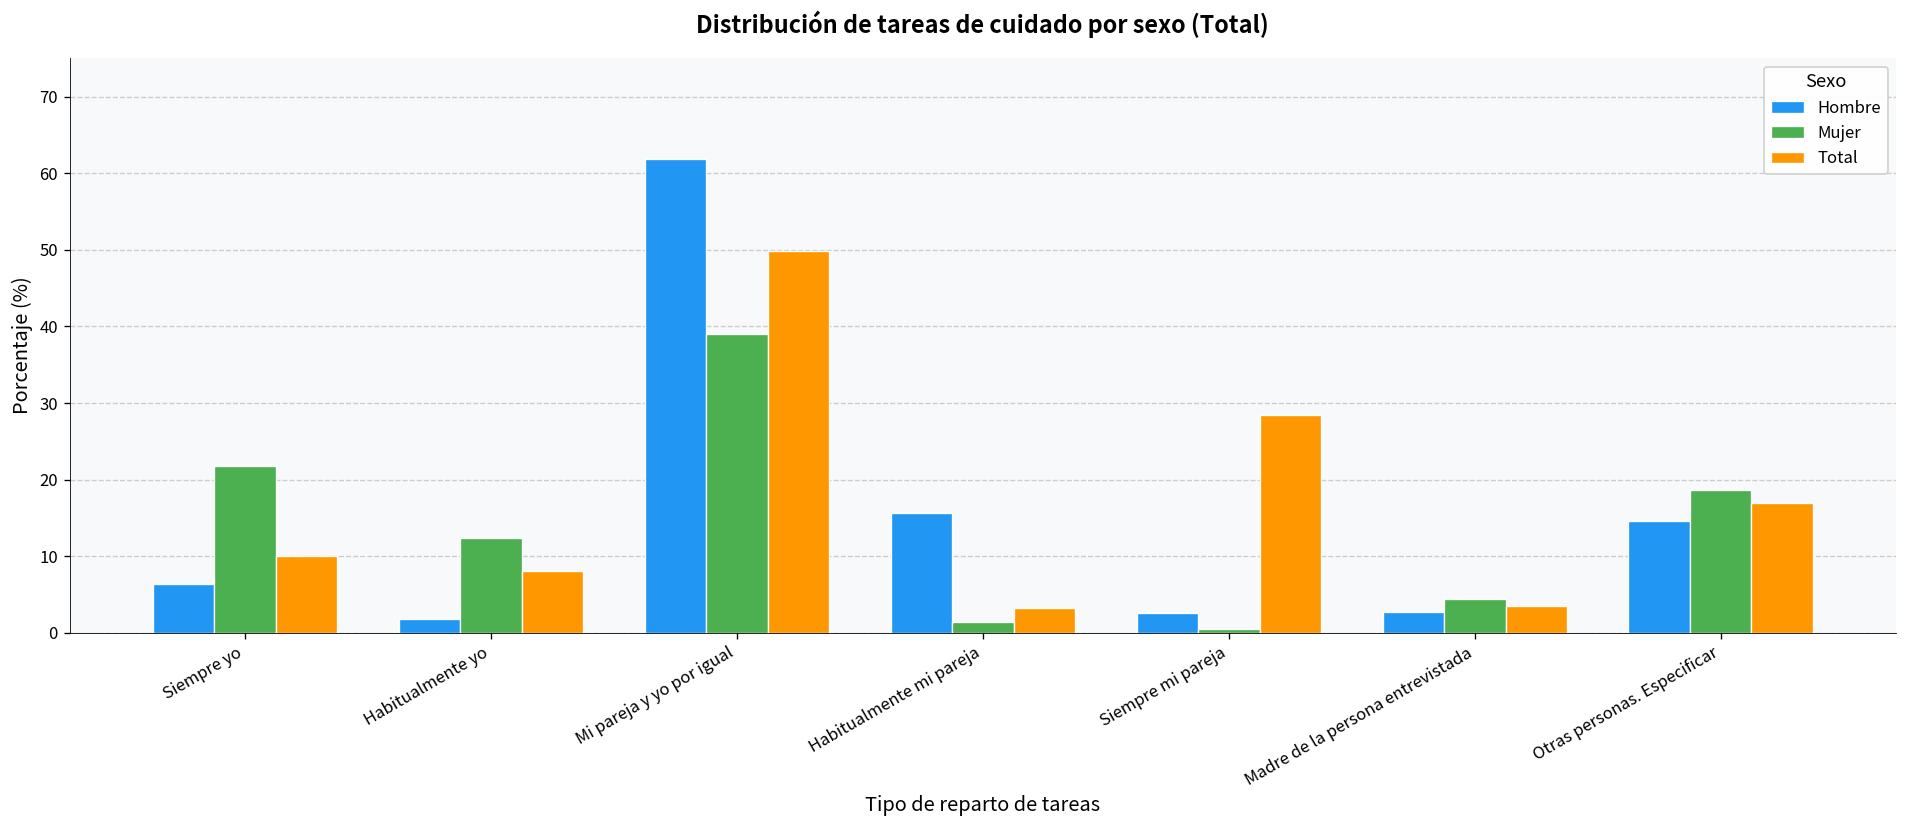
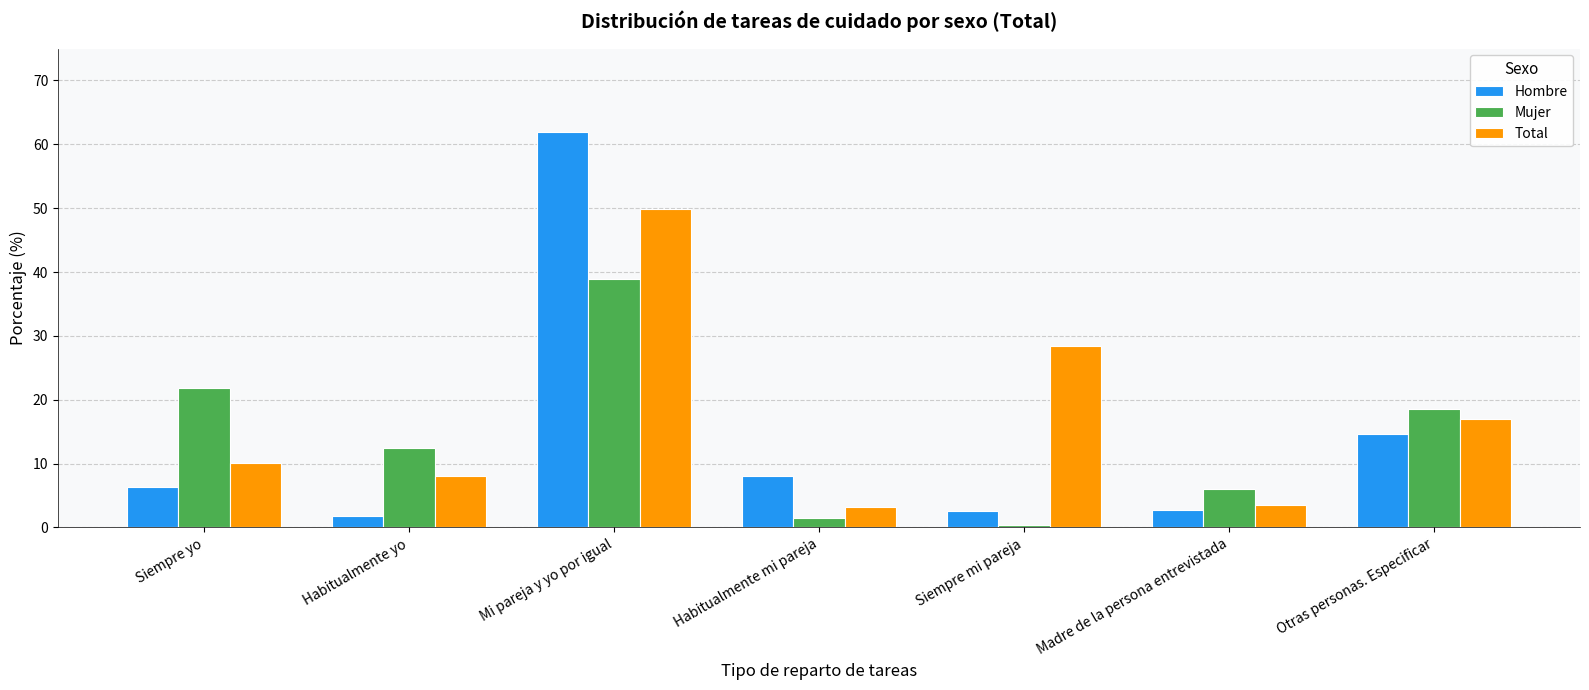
Hombre, Habitualmente mi pareja: 16 -> 8
Mujer, Madre de la persona entrevistada: 4 -> 6
